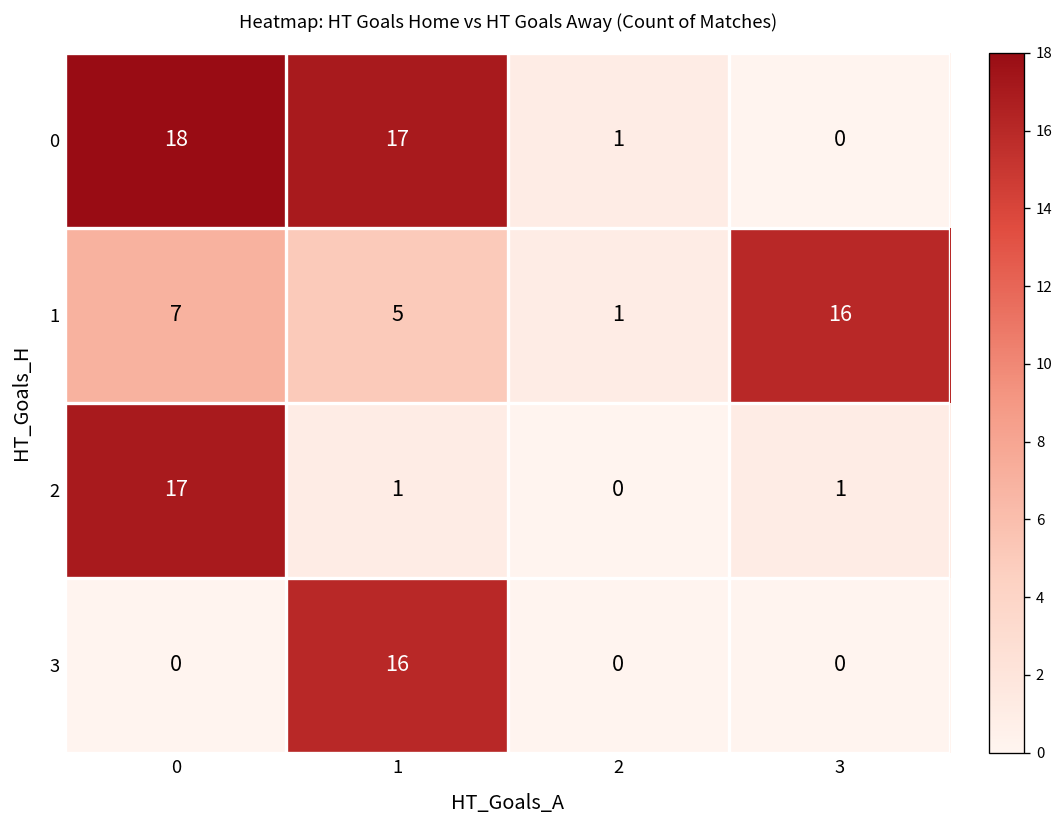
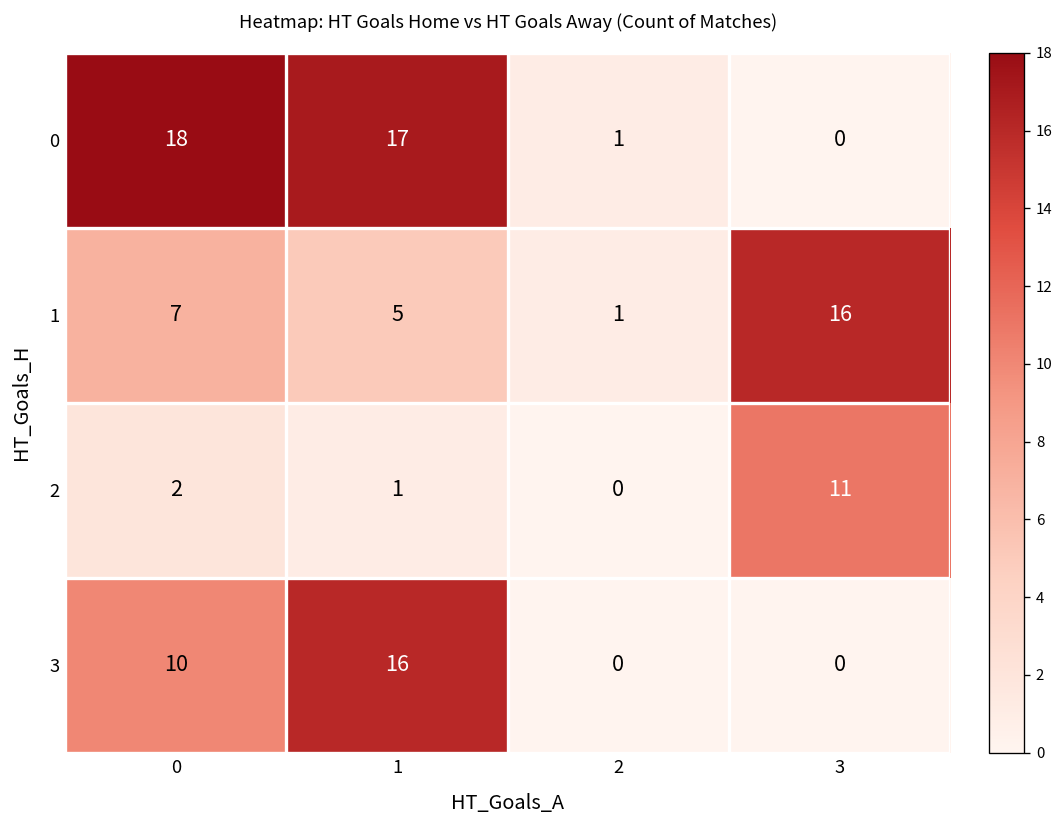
2, 0: 17 -> 2
2, 3: 1 -> 11
3, 0: 0 -> 10
